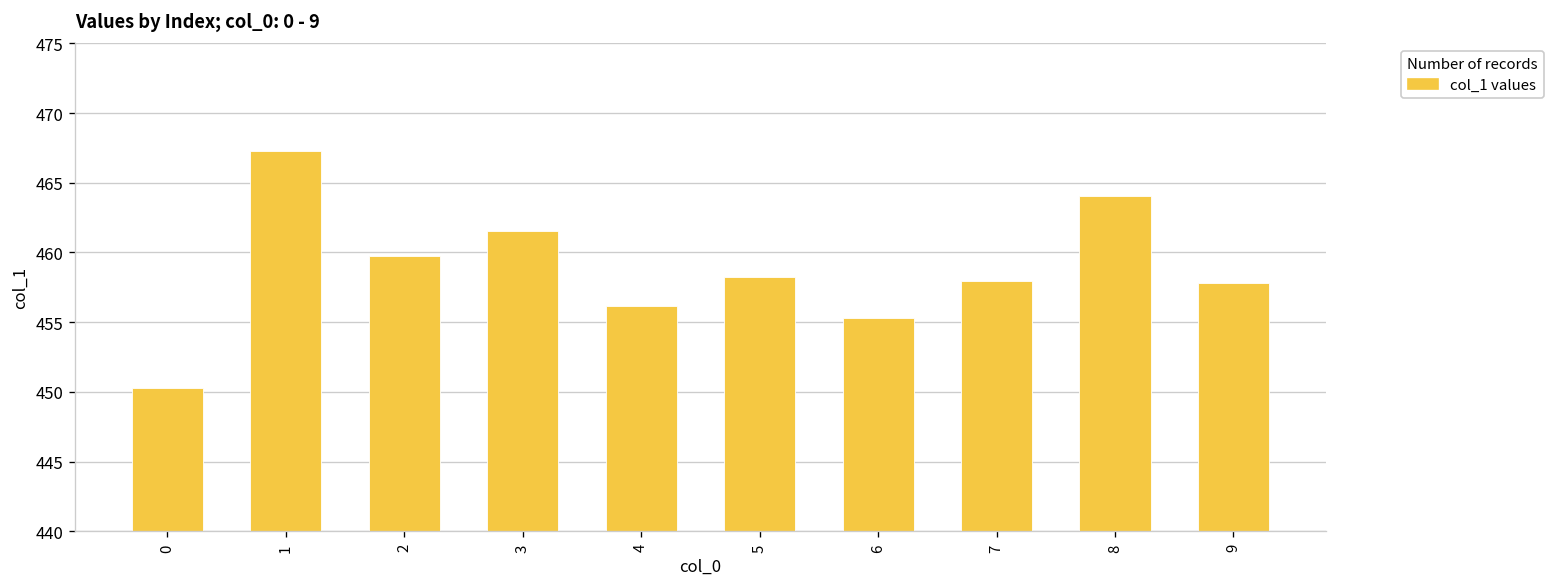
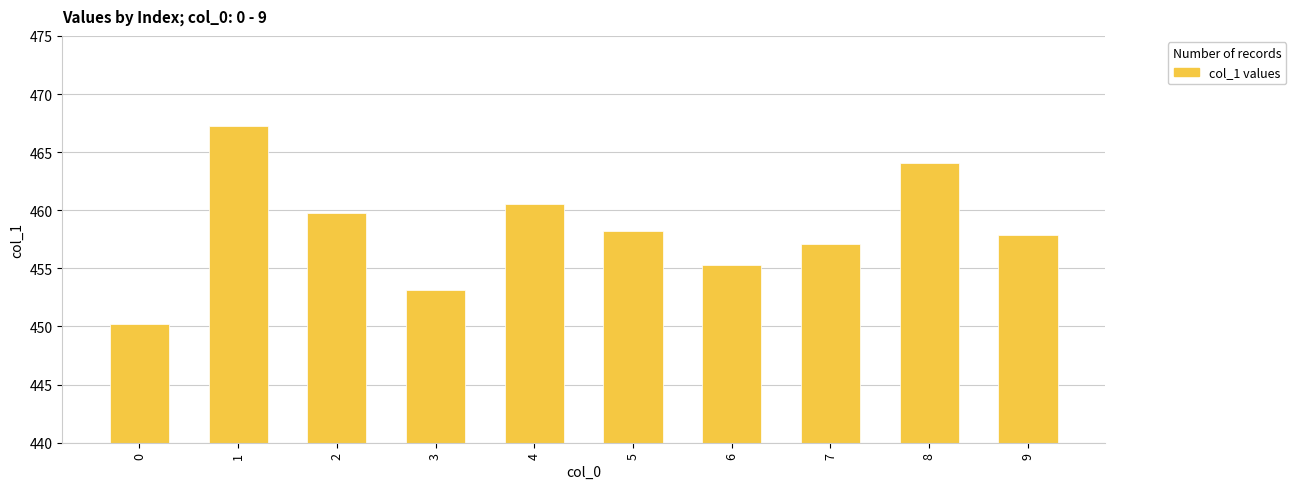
3: 461.6 -> 453.1
4: 456.2 -> 460.5
7: 457.9 -> 457.1
